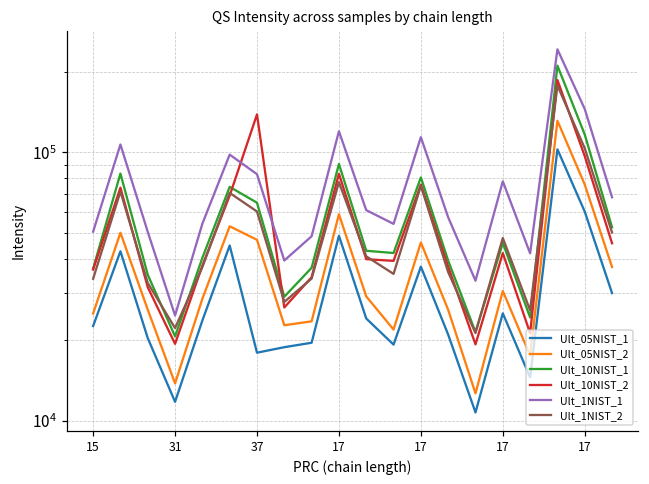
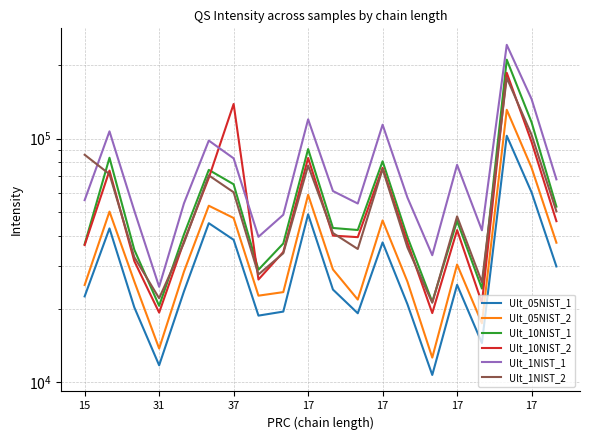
Ult_1NIST_1, 15: 51000 -> 56000
Ult_1NIST_2, 15: 34000 -> 86000
Ult_05NIST_1, 37: 18000 -> 38000
